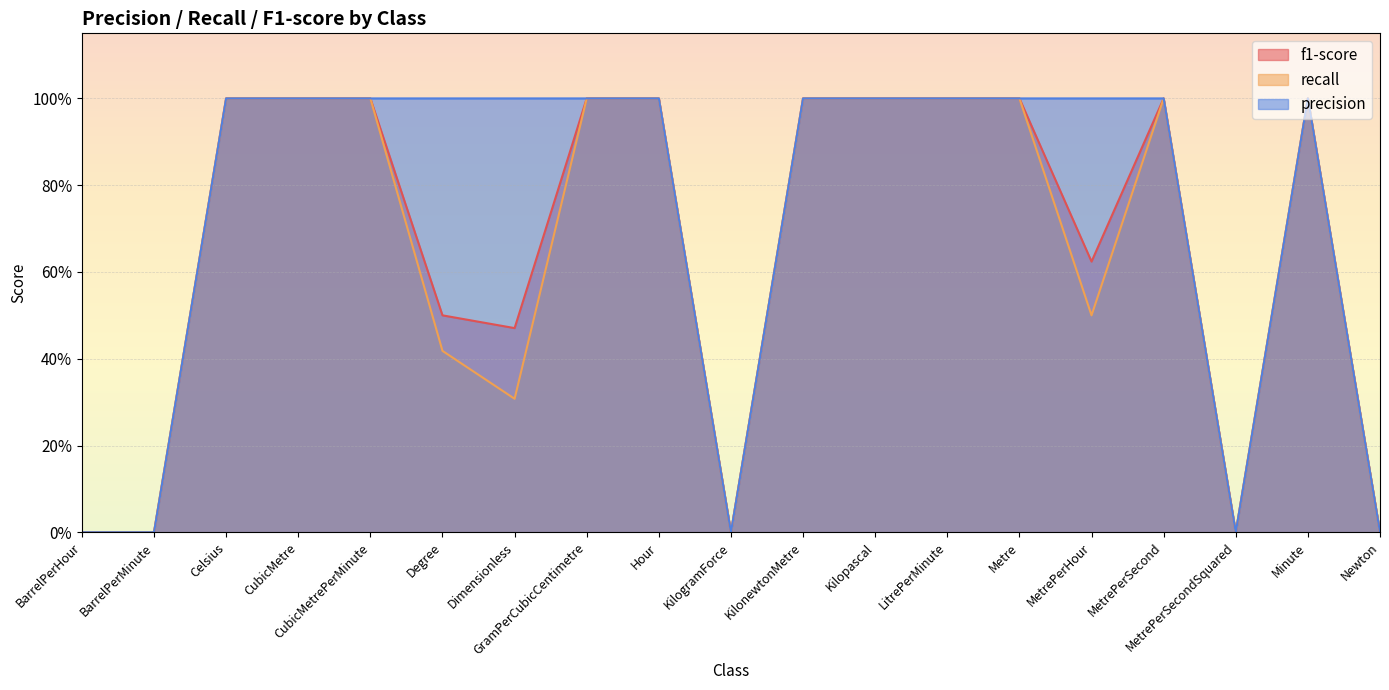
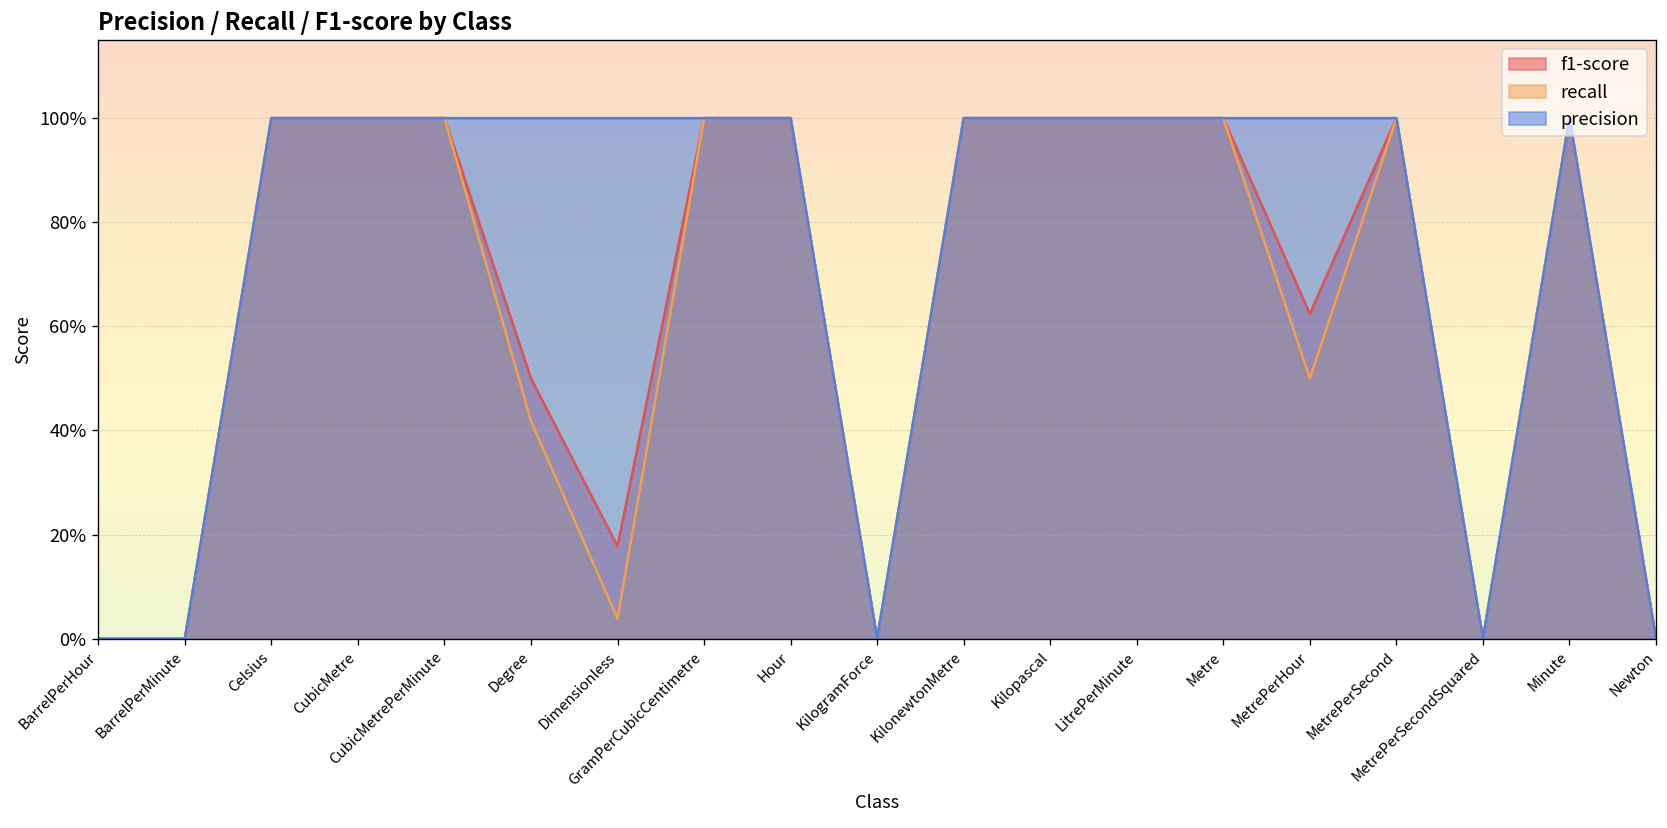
f1-score, Dimensionless: 47% -> 18%
recall, Dimensionless: 31% -> 4%
